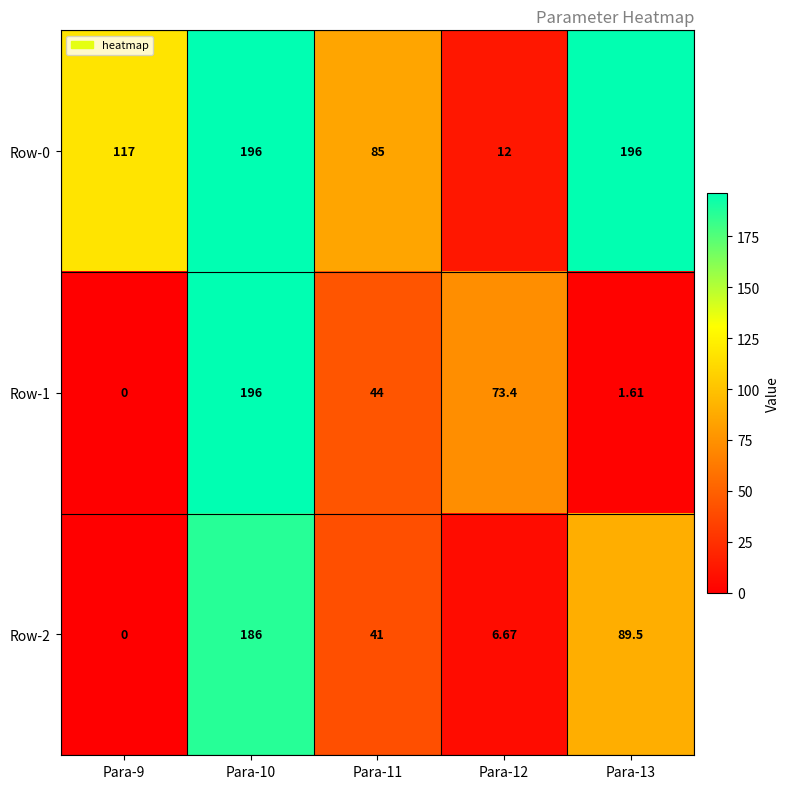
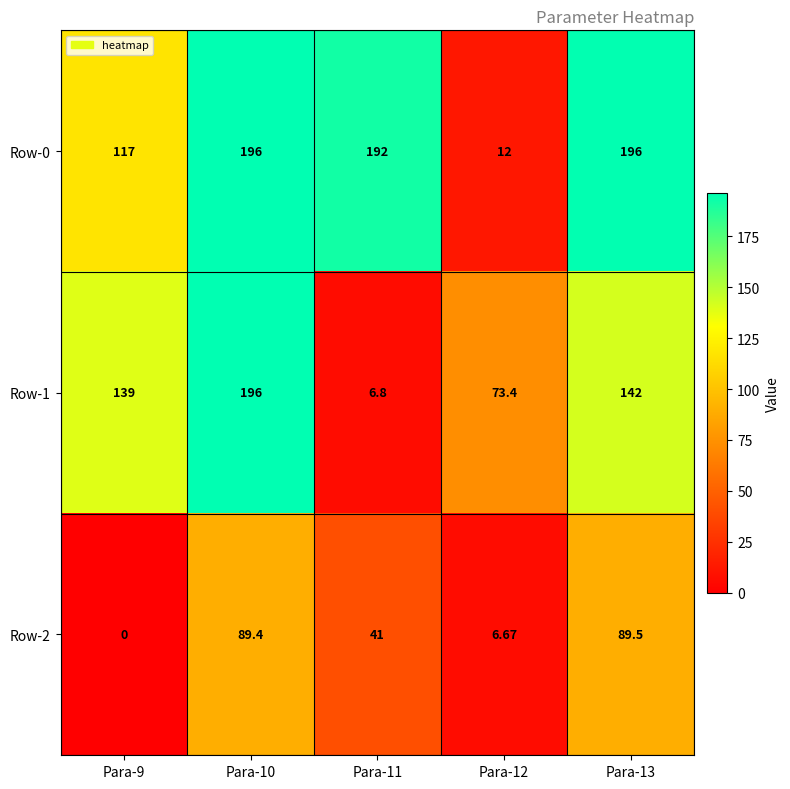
Row-0, Para-11: 85 -> 192
Row-1, Para-9: 0 -> 139
Row-1, Para-11: 44 -> 6.8
Row-1, Para-13: 1.61 -> 142
Row-2, Para-10: 186 -> 89.4
